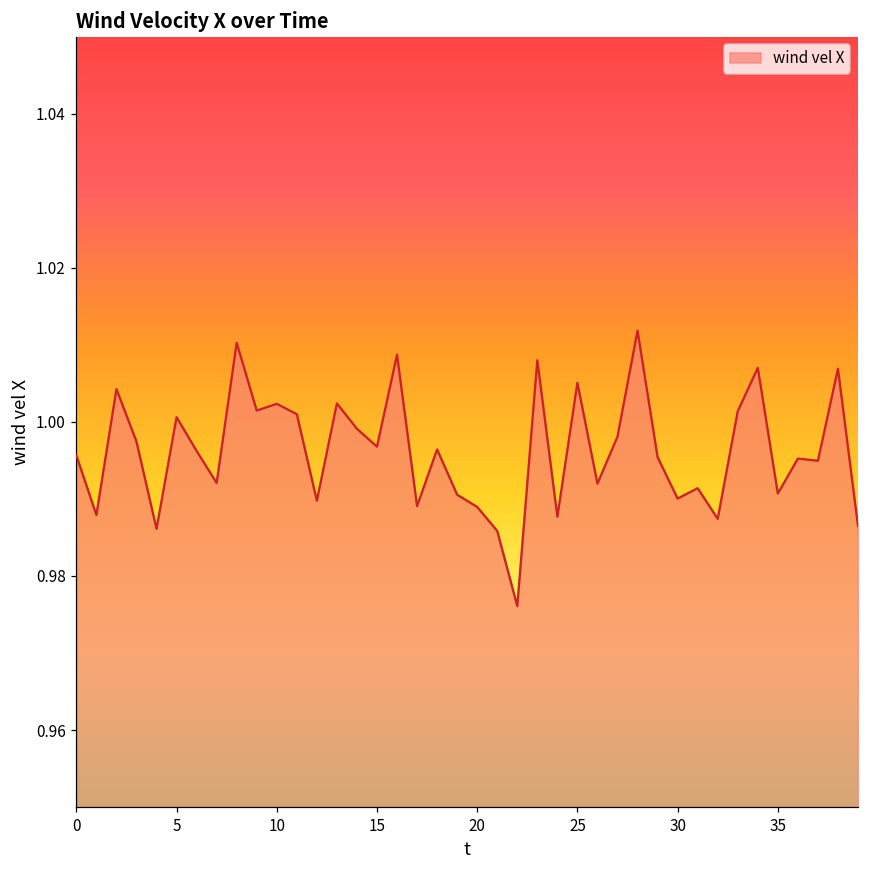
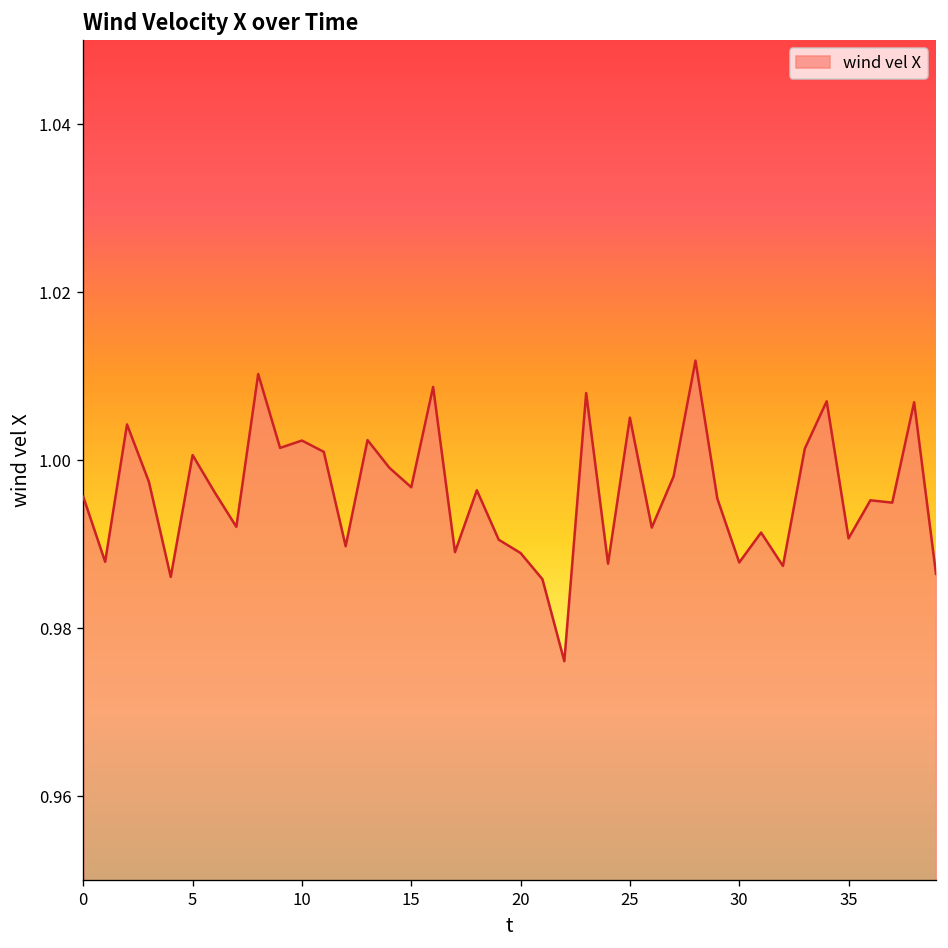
30: 0.990 -> 0.988
